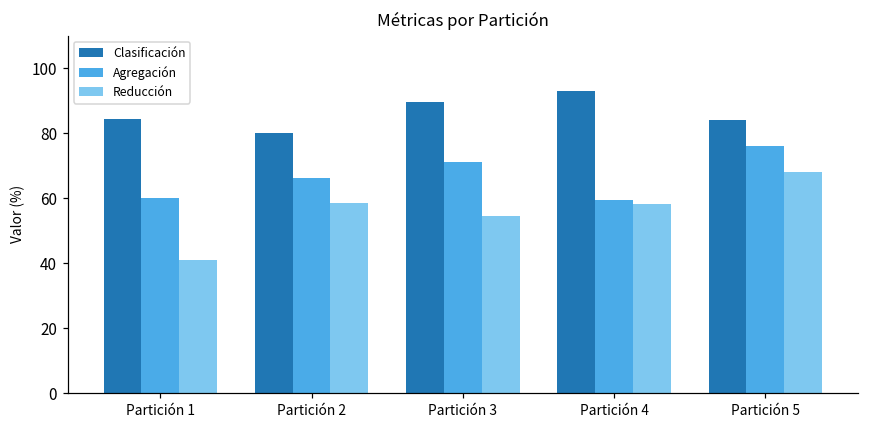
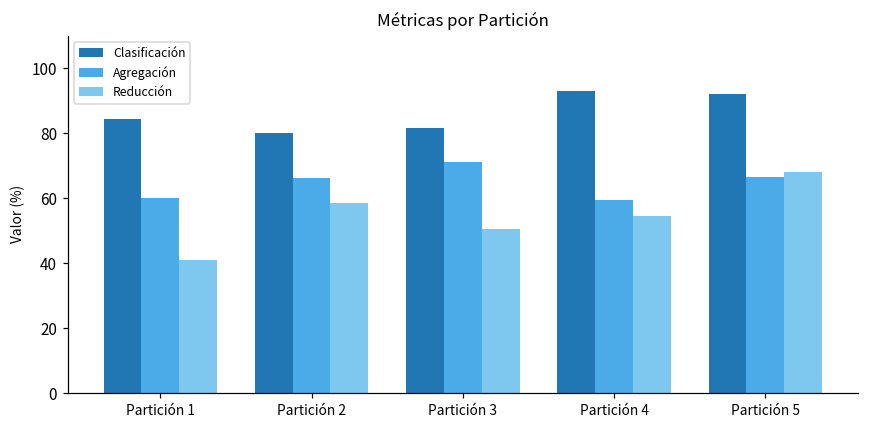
Clasificación, Partición 3: 90 -> 81
Reducción, Partición 3: 55 -> 51
Reducción, Partición 4: 58 -> 55
Clasificación, Partición 5: 84 -> 92
Agregación, Partición 5: 76 -> 67
